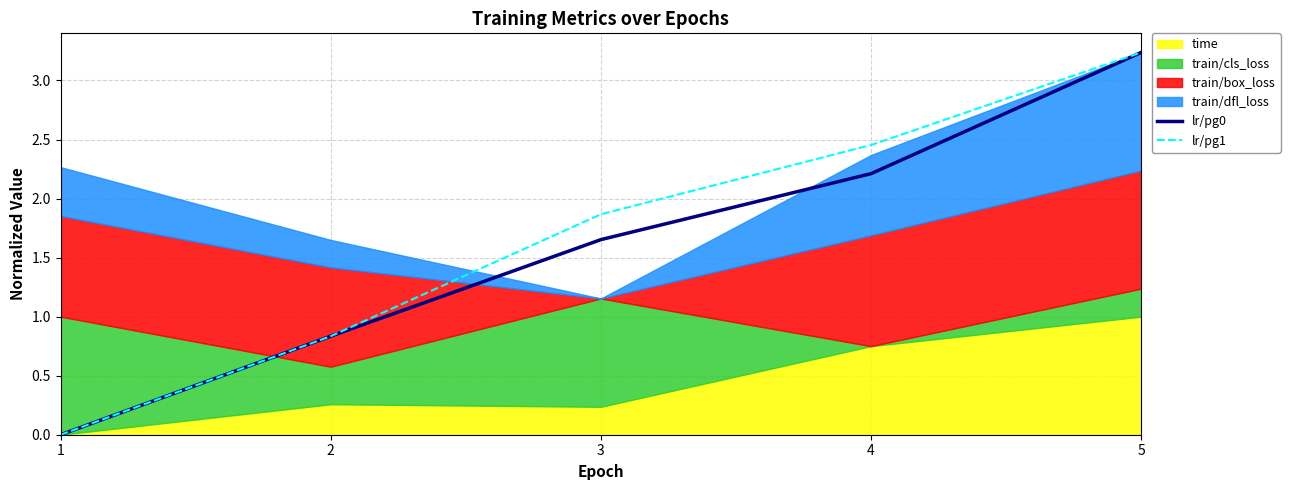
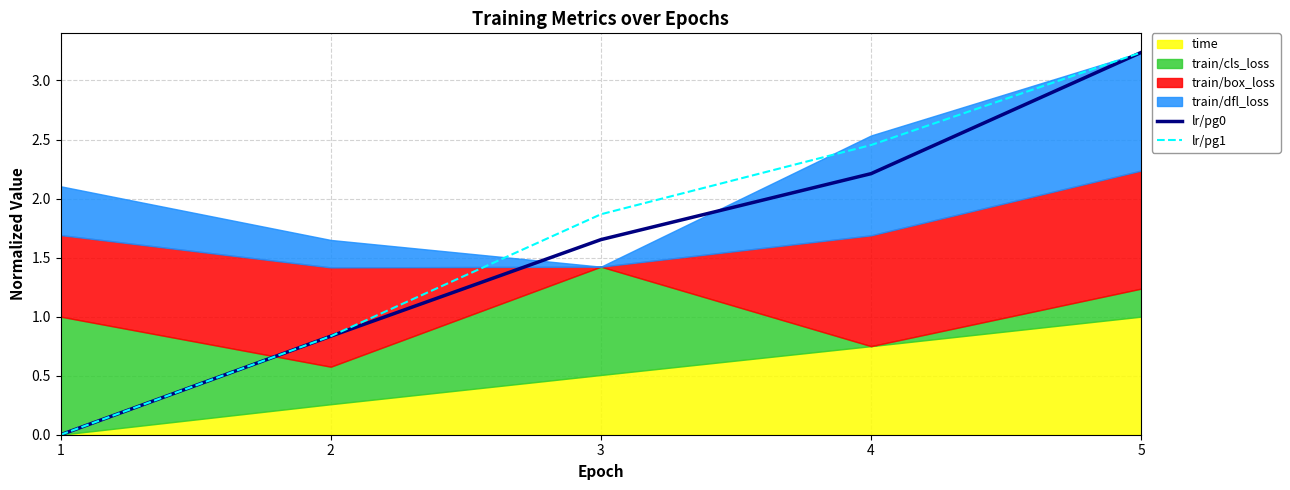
train/box_loss, 1: 0.85 -> 0.69
time, 3: 0.24 -> 0.51
train/dfl_loss, 4: 0.68 -> 0.85
